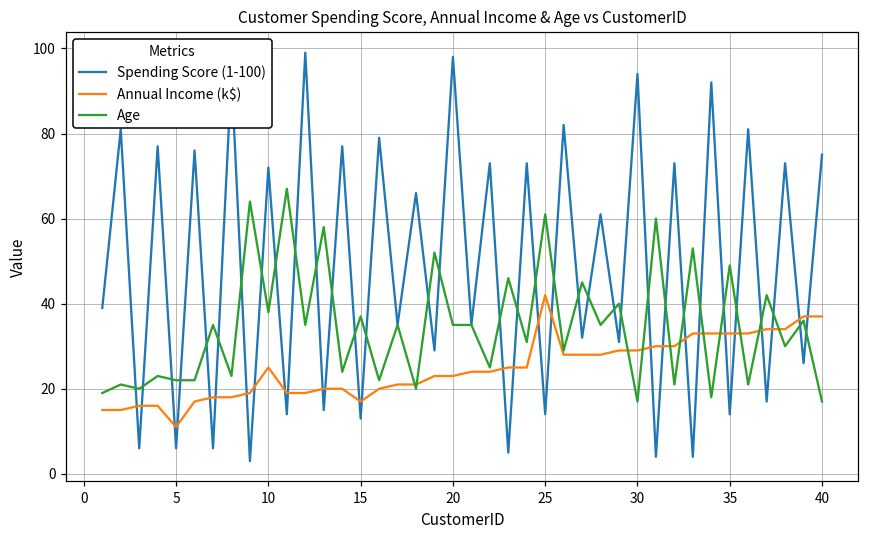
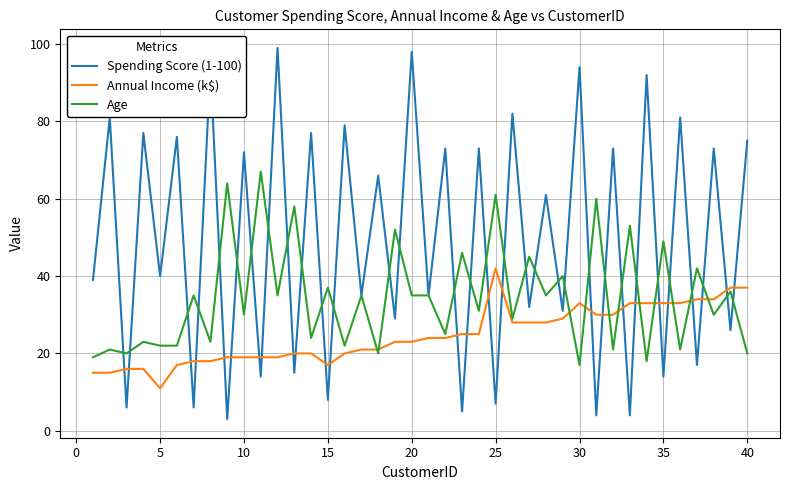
Spending Score (1-100), 5: 6 -> 40
Annual Income (k$), 10: 25 -> 19
Age, 10: 38 -> 30
Spending Score (1-100), 15: 13 -> 8
Spending Score (1-100), 25: 14 -> 7
Annual Income (k$), 30: 29 -> 33
Age, 40: 17 -> 20
